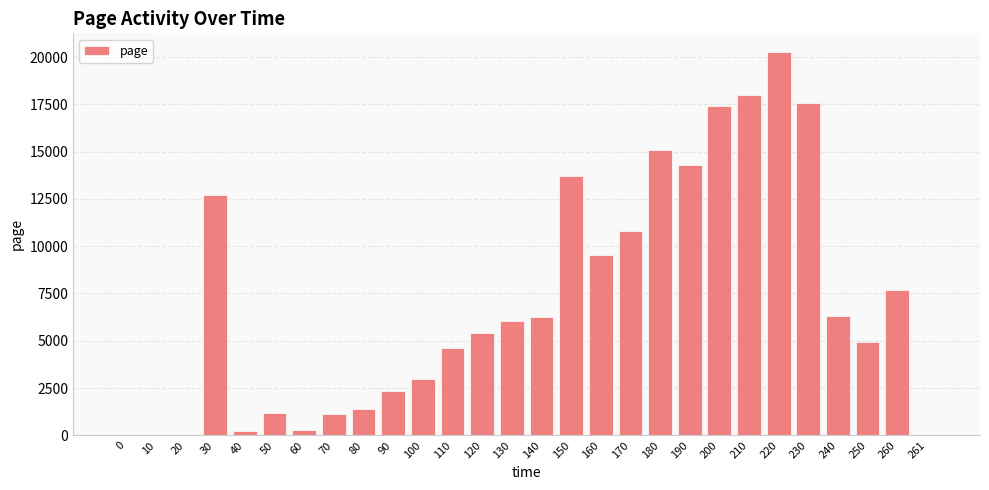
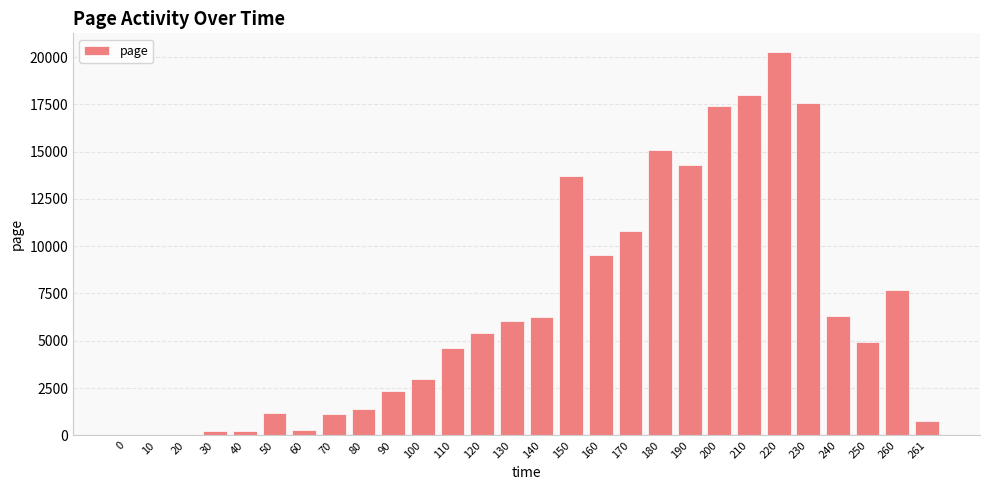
30: 12700 -> 200
261: 0 -> 800
